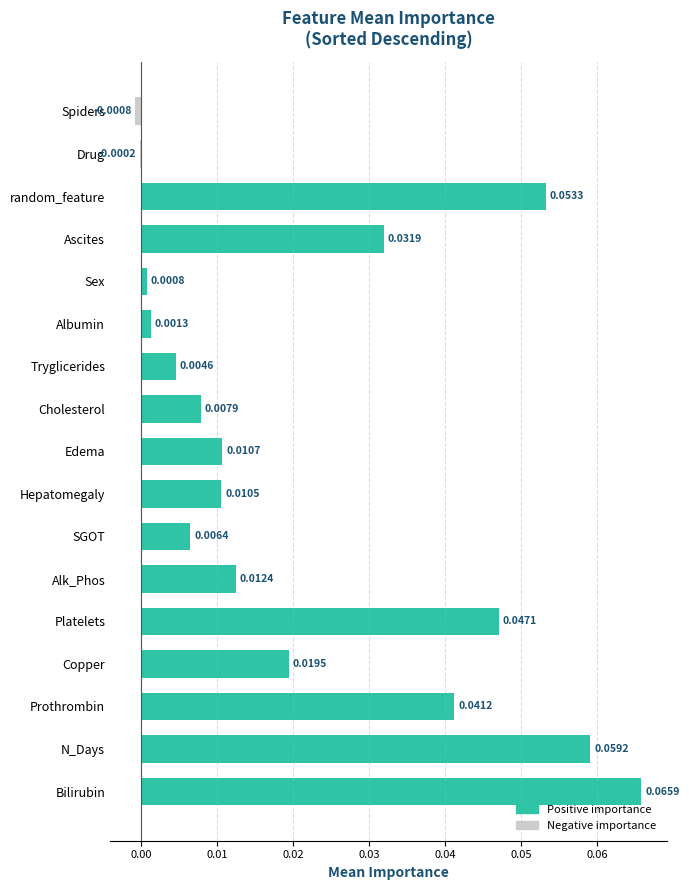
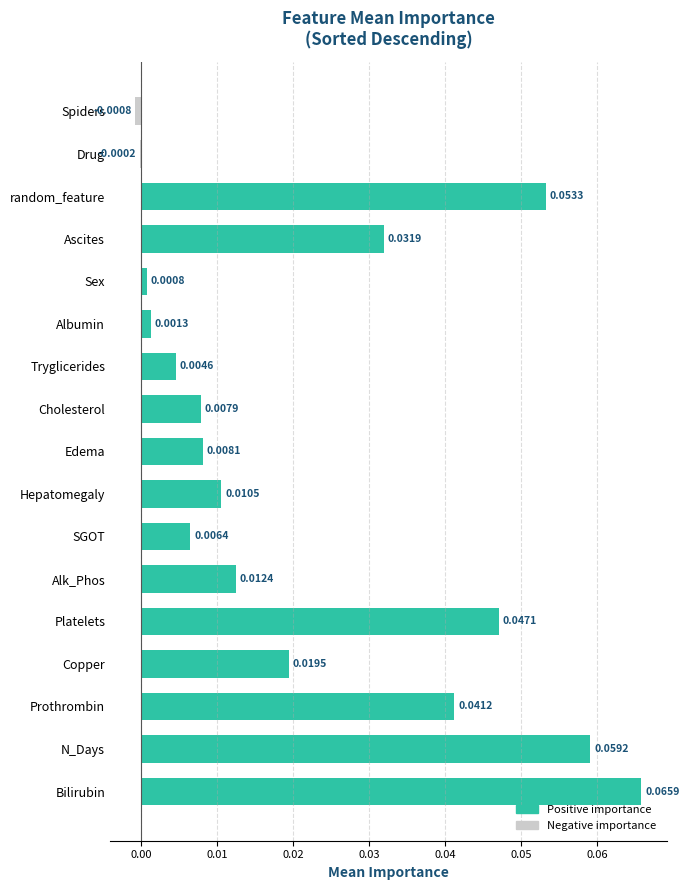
Edema: 0.0107 -> 0.0081
